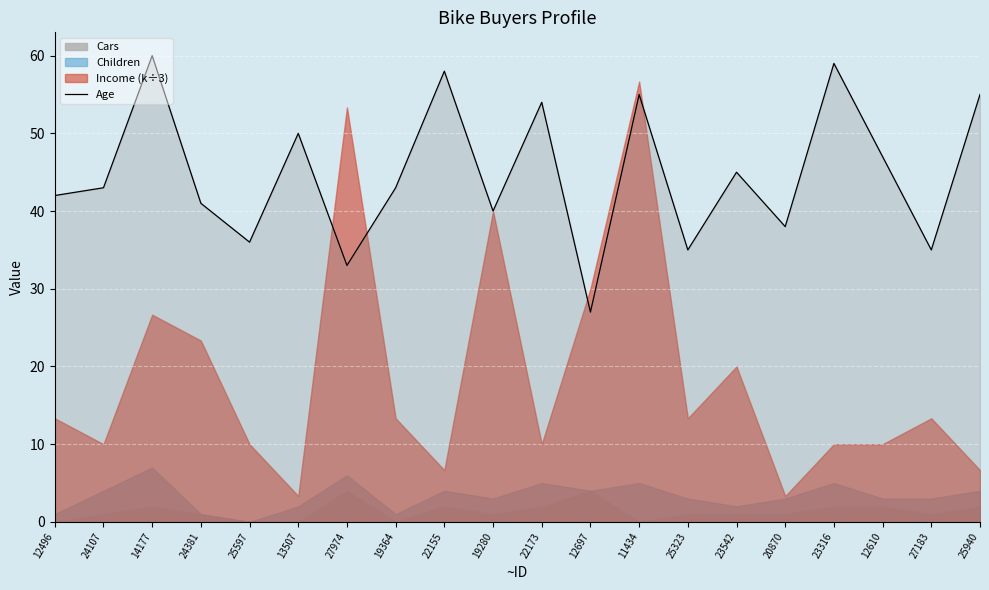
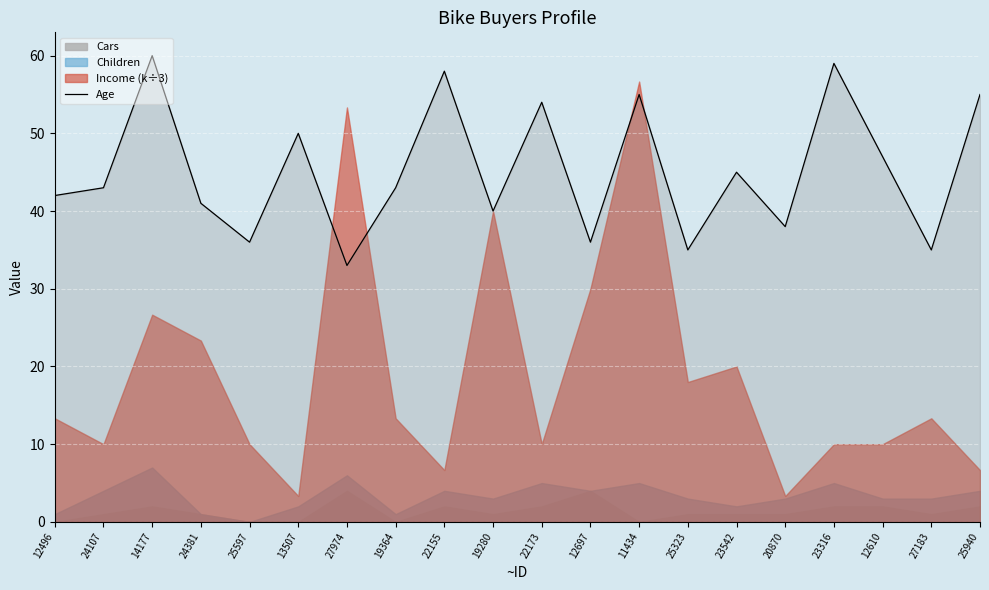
Age, 12697: 27 -> 36
Income (k÷3), 25323: 13 -> 18
